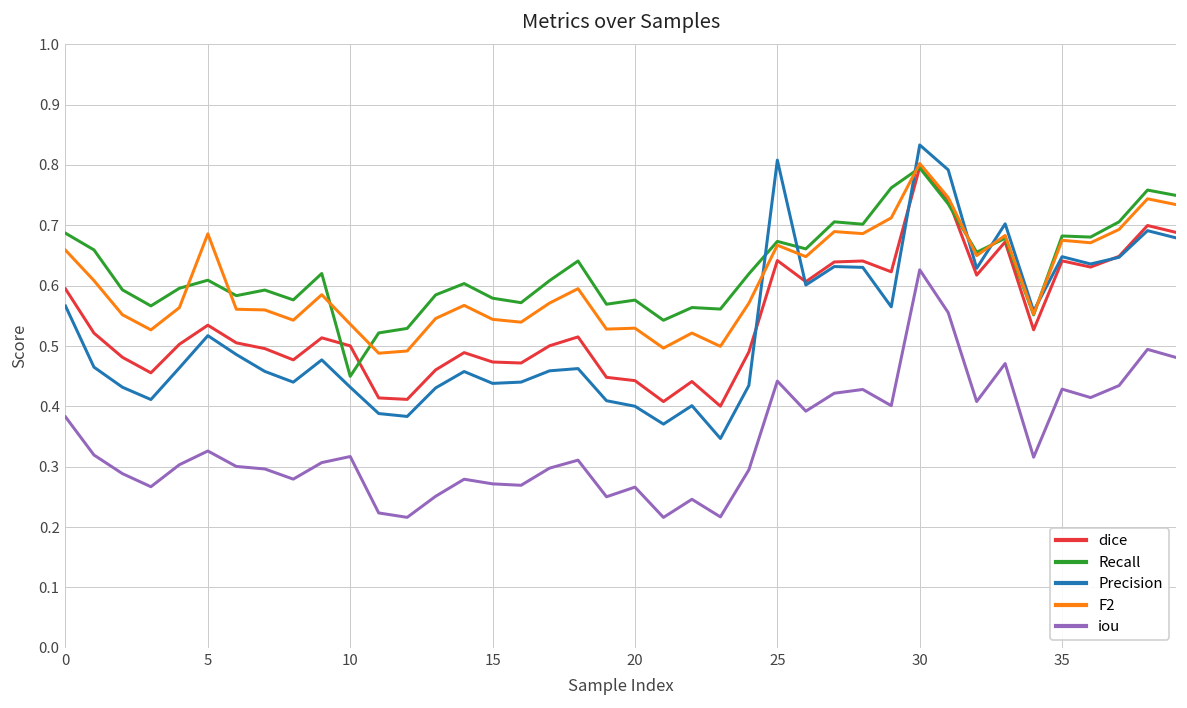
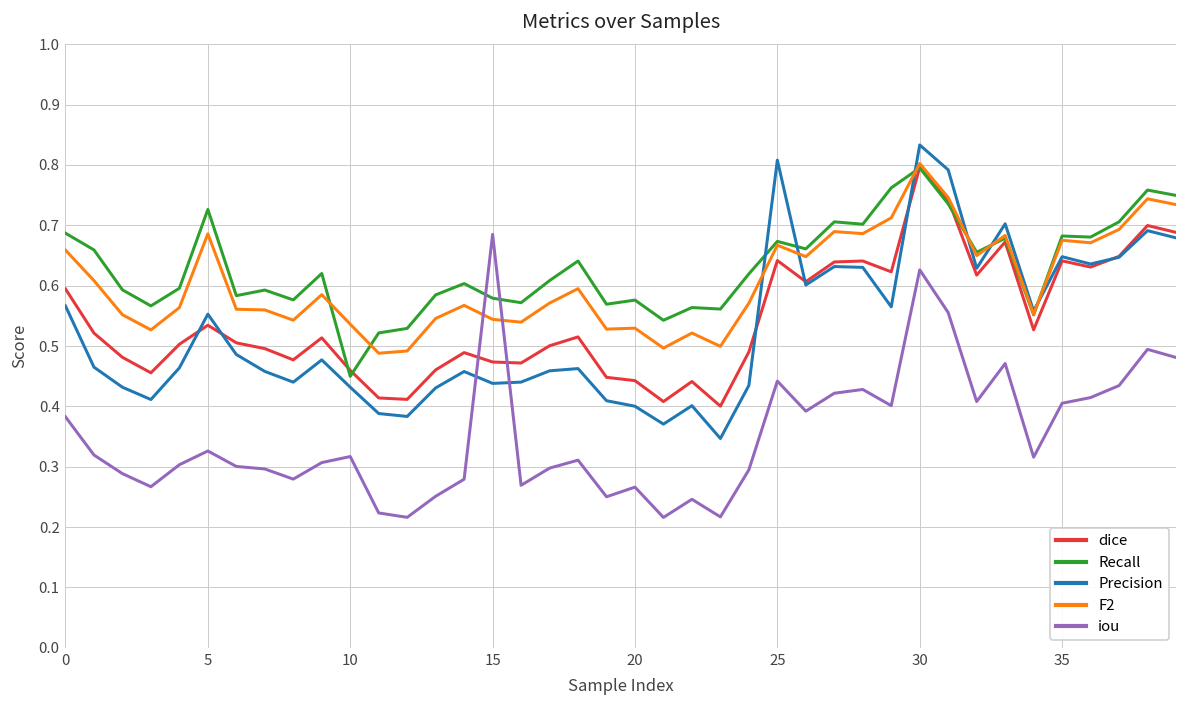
Recall, 5: 0.61 -> 0.73
Precision, 5: 0.52 -> 0.55
dice, 10: 0.50 -> 0.46
iou, 15: 0.27 -> 0.68
iou, 35: 0.43 -> 0.41
